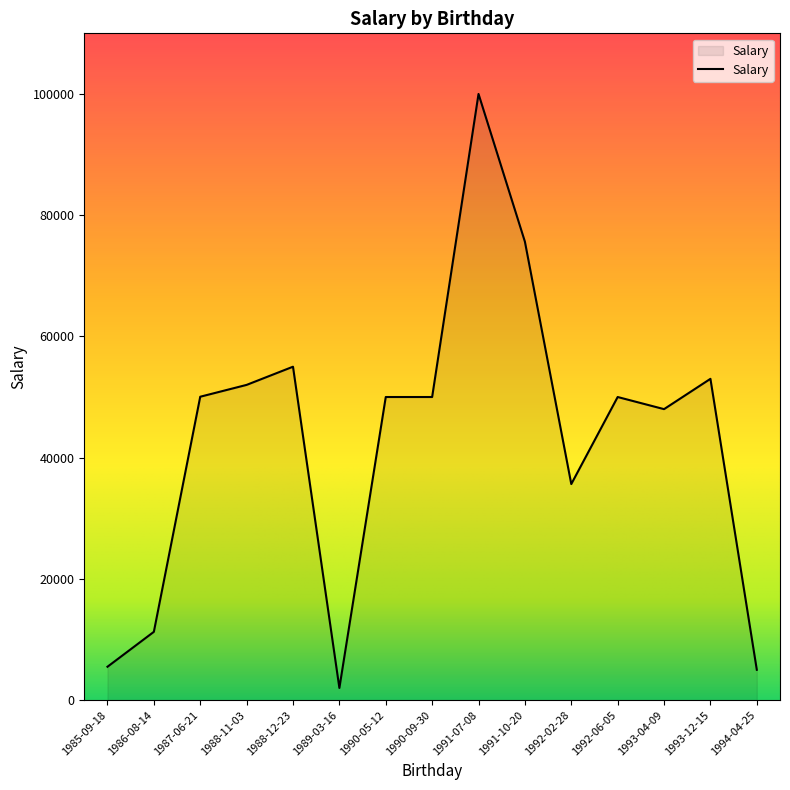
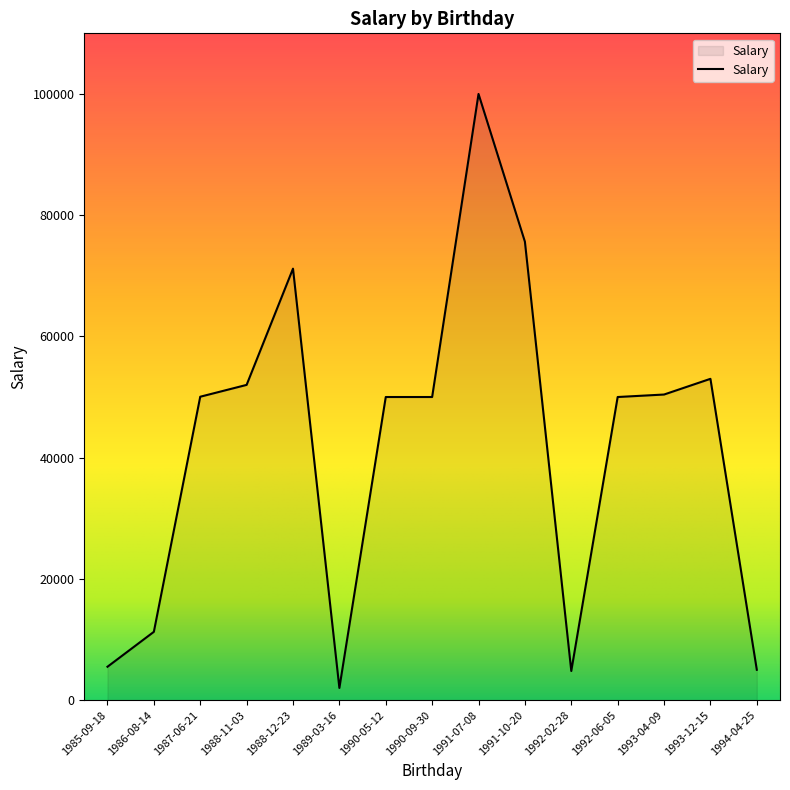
1988-12-23: 55000 -> 71000
1992-02-28: 36000 -> 5000
1993-04-09: 48000 -> 50000
